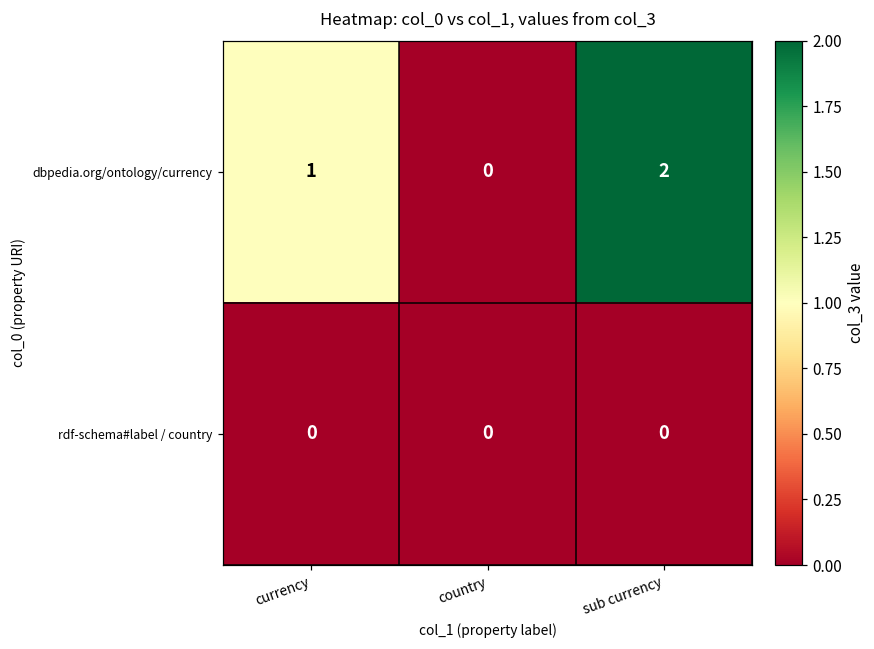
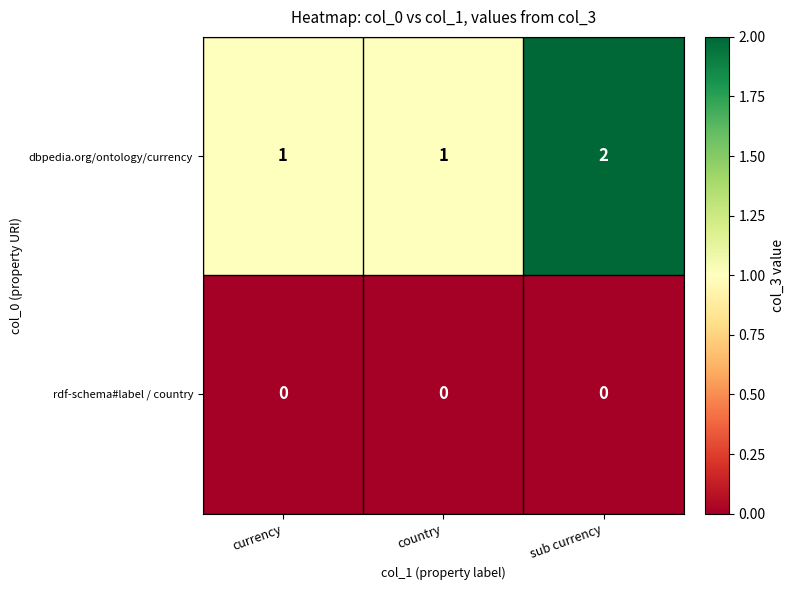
dbpedia.org/ontology/currency, country: 0 -> 1
